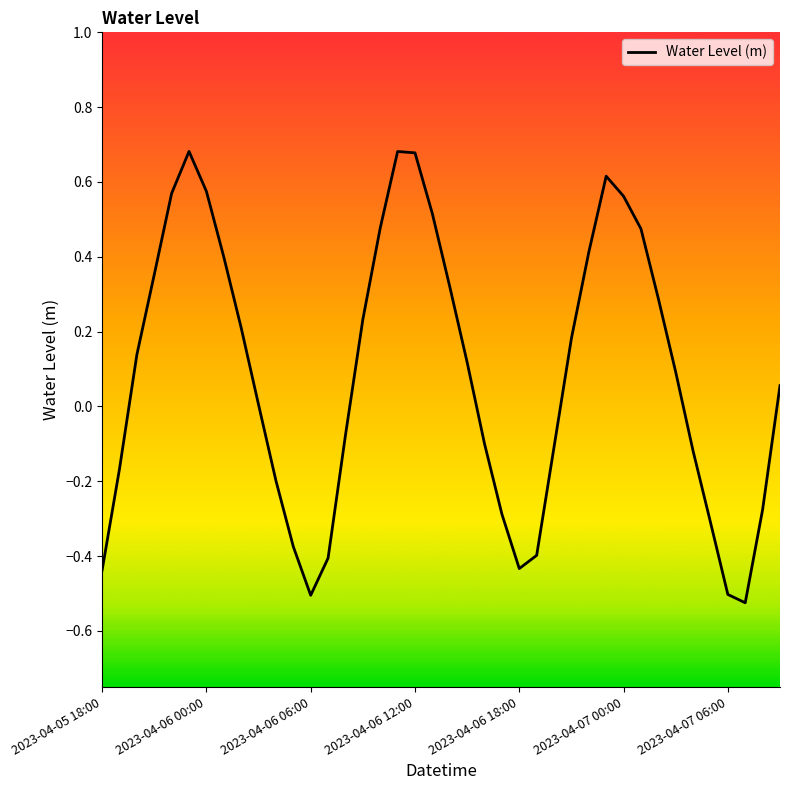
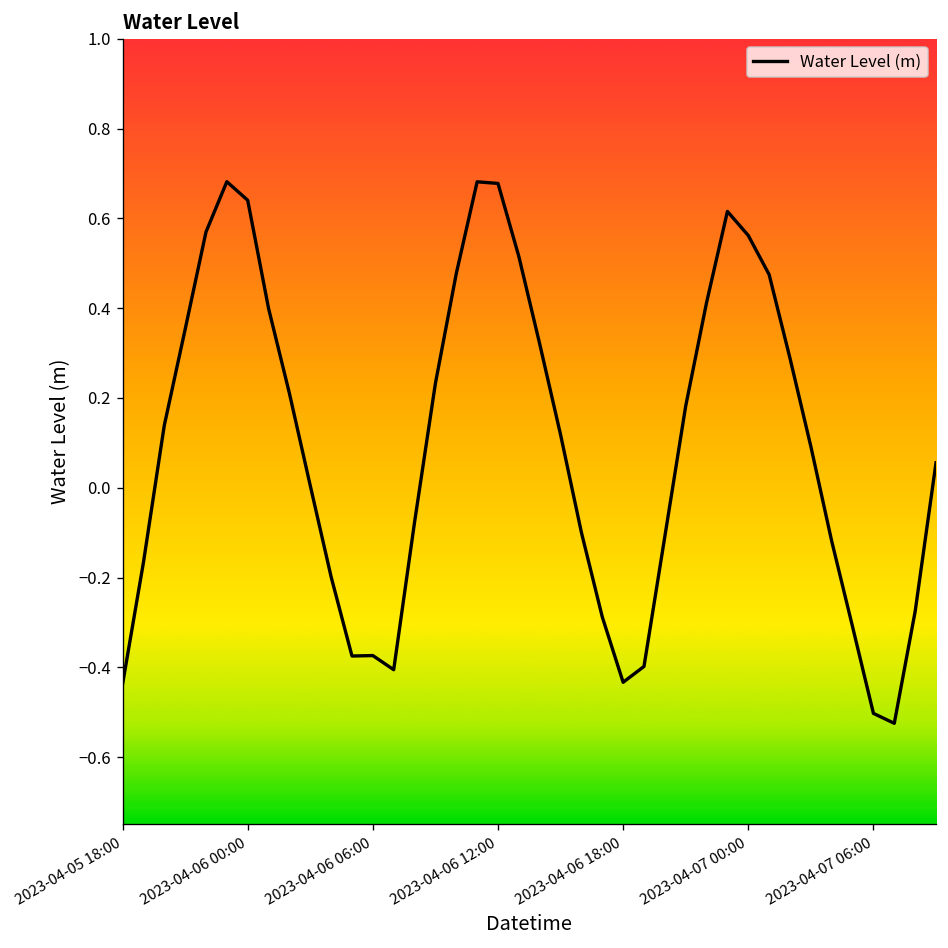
2023-04-06 00:00: 0.57 -> 0.64
2023-04-06 06:00: -0.50 -> -0.37
